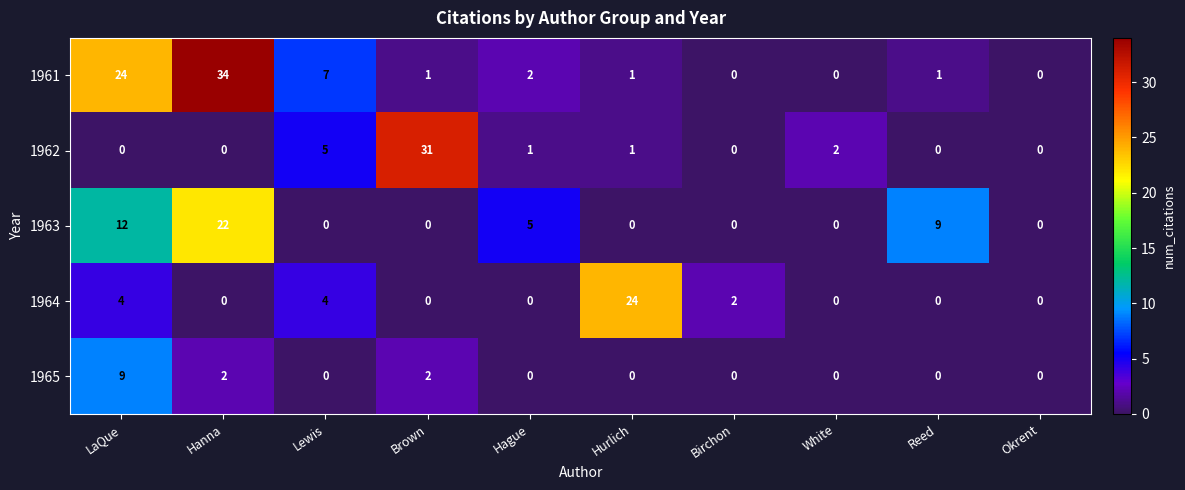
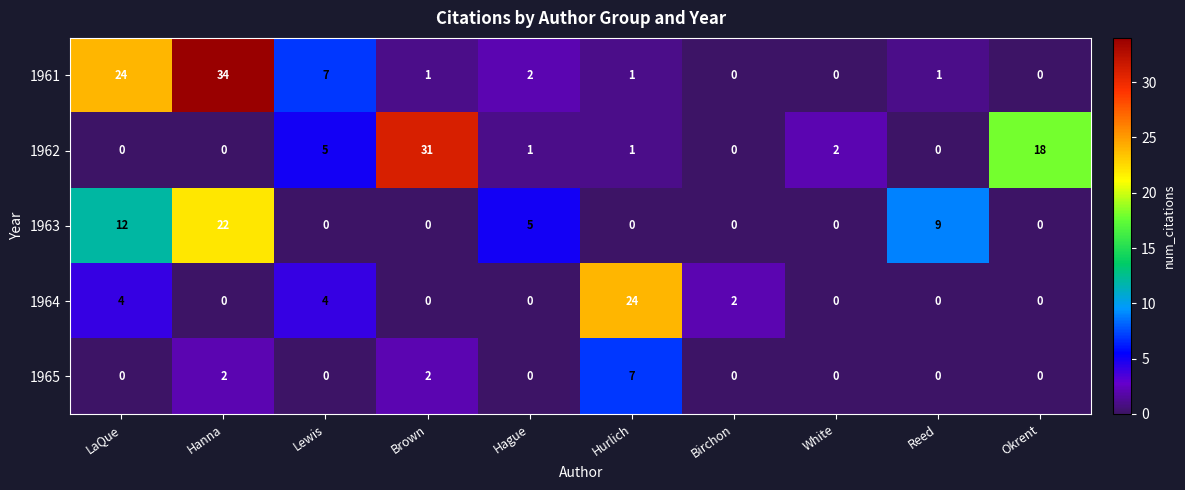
1962, Okrent: 0 -> 18
1965, LaQue: 9 -> 0
1965, Hurlich: 0 -> 7
